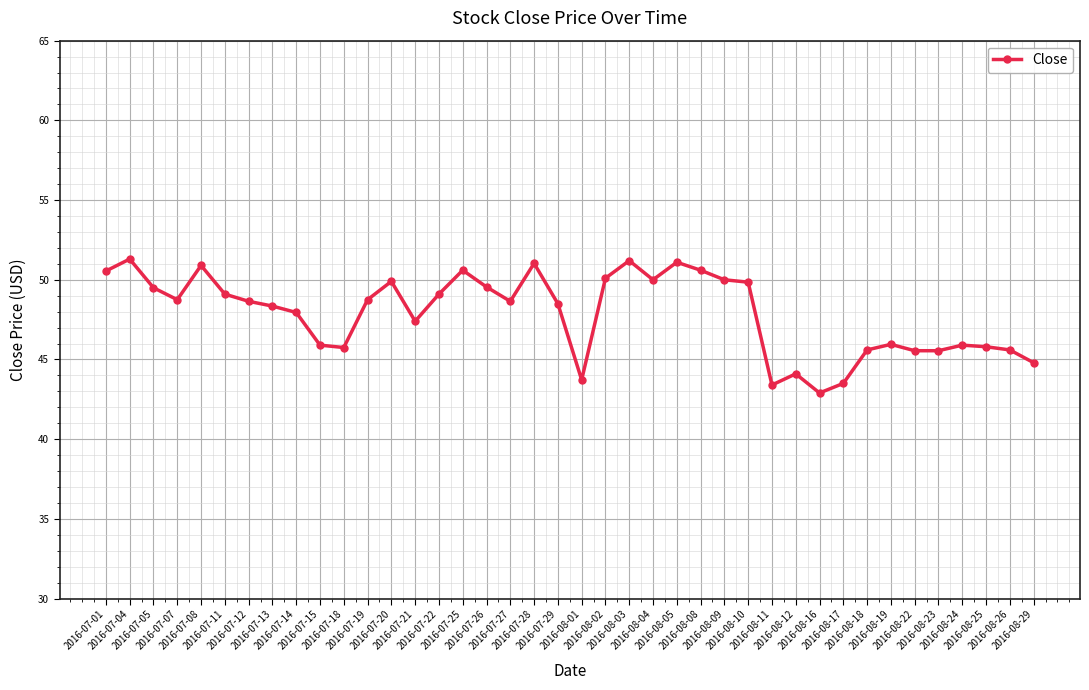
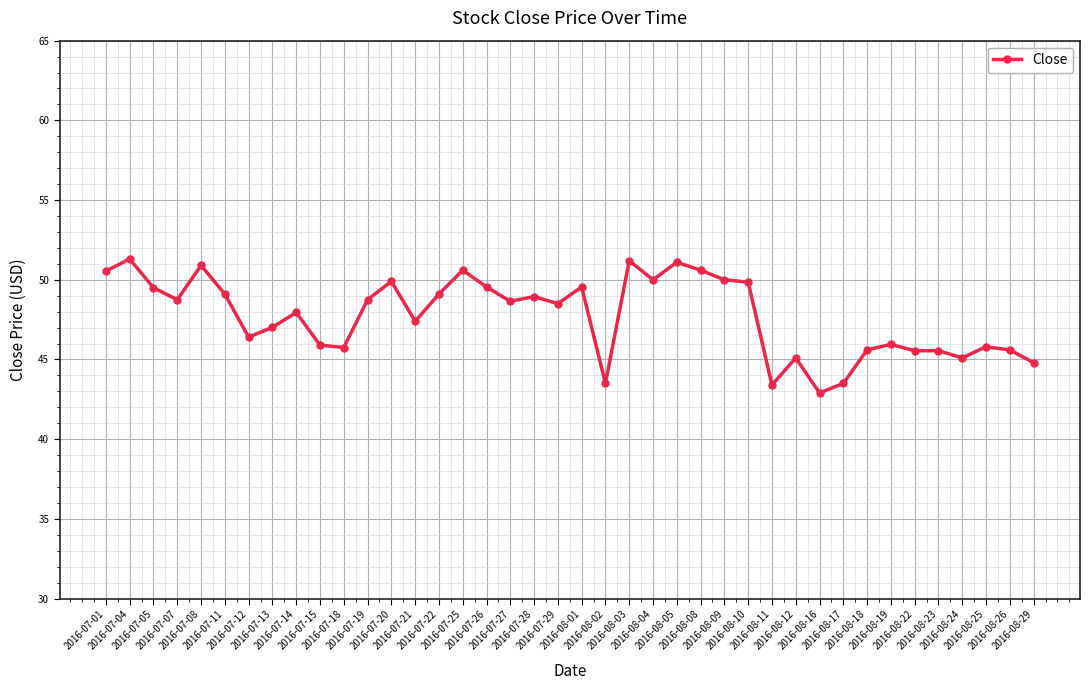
2016-07-12: 48.7 -> 46.4
2016-07-13: 48.4 -> 47.0
2016-07-28: 51.0 -> 49.0
2016-08-01: 43.7 -> 49.6
2016-08-02: 50.1 -> 43.5
2016-08-12: 44.1 -> 45.1
2016-08-24: 45.9 -> 45.1
